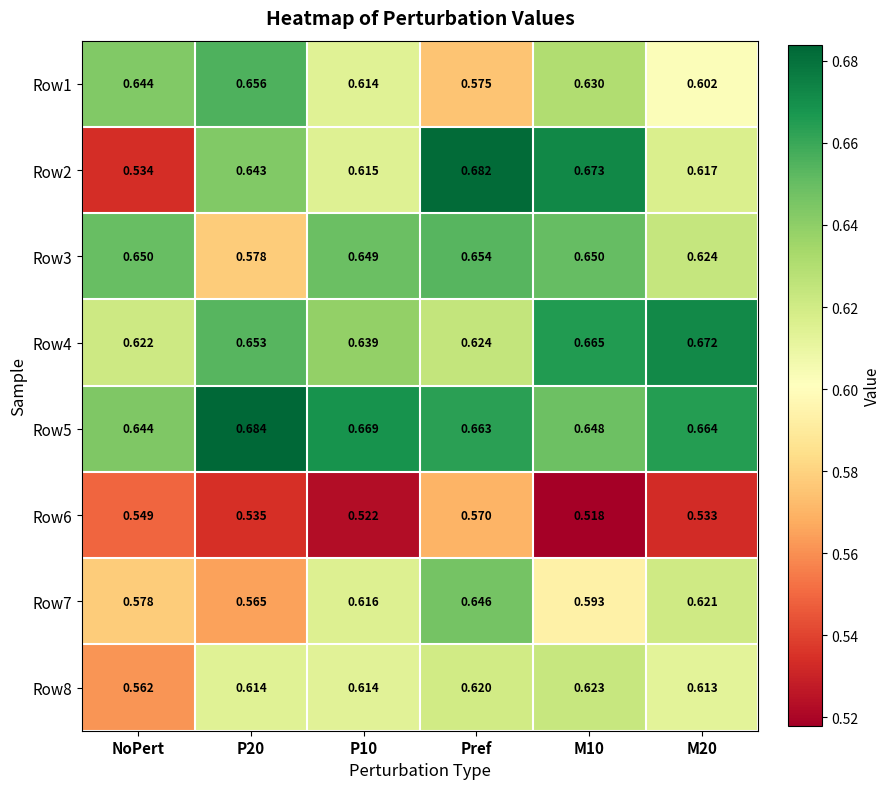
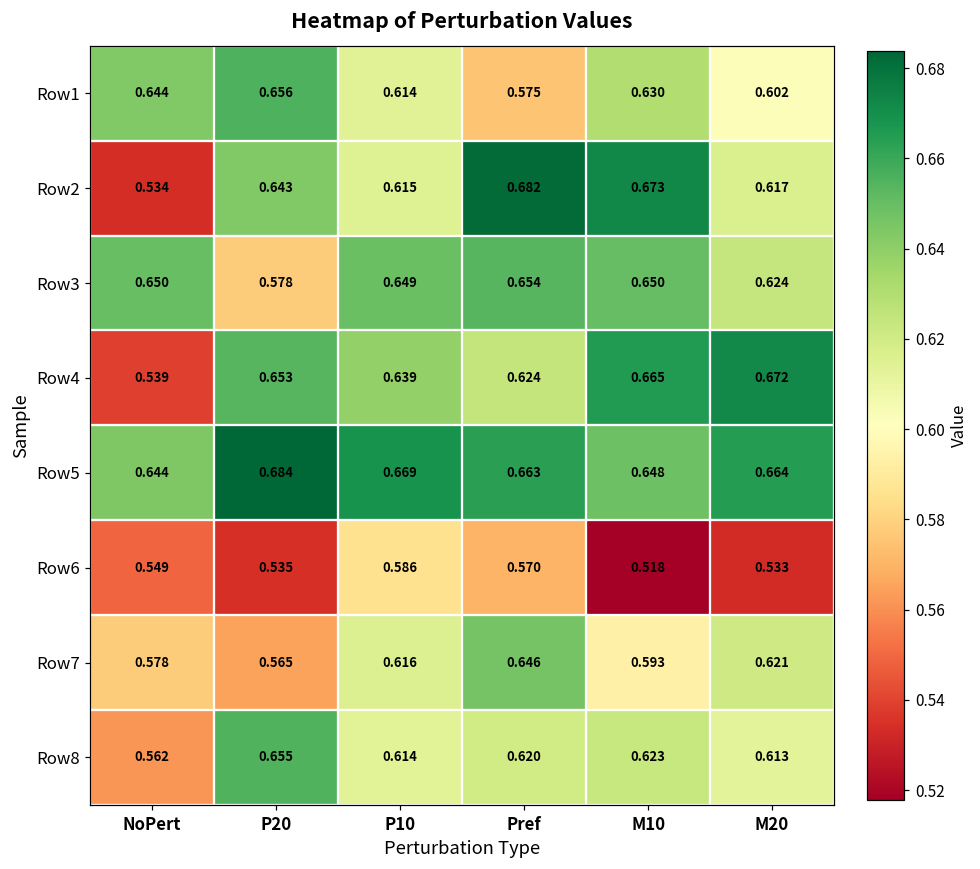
Row4, NoPert: 0.622 -> 0.539
Row6, P10: 0.522 -> 0.586
Row8, P20: 0.614 -> 0.655
